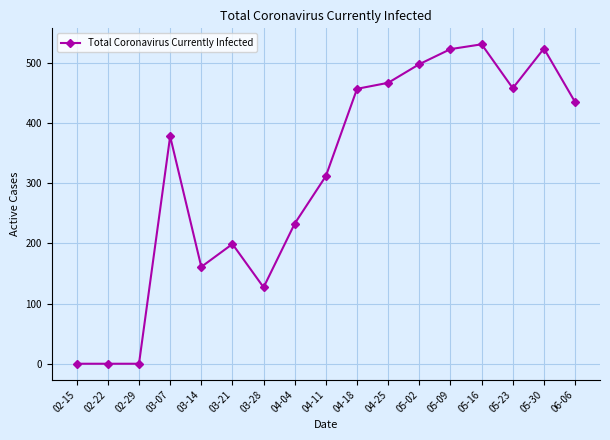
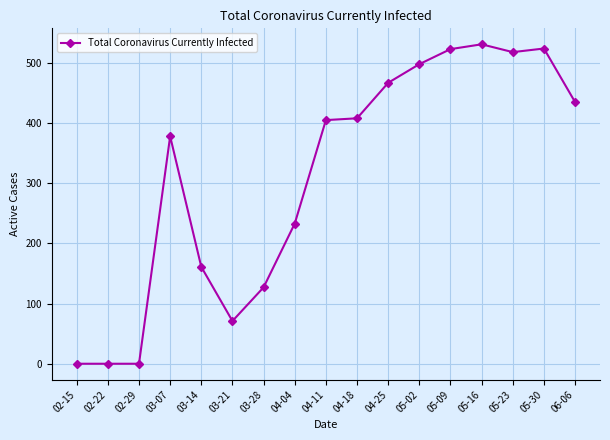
03-21: 200 -> 70
04-11: 310 -> 410
04-18: 460 -> 410
05-23: 460 -> 520
